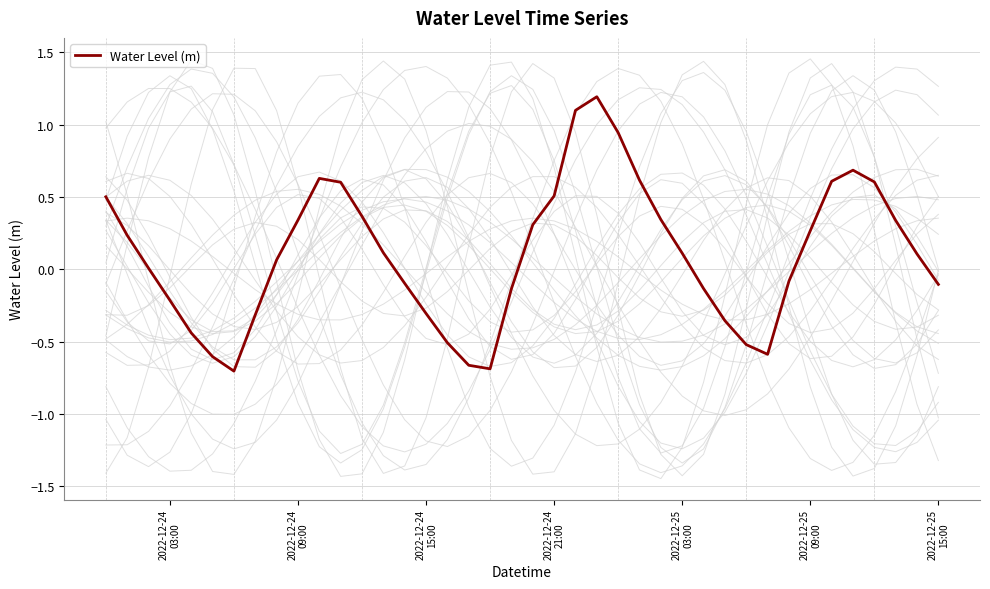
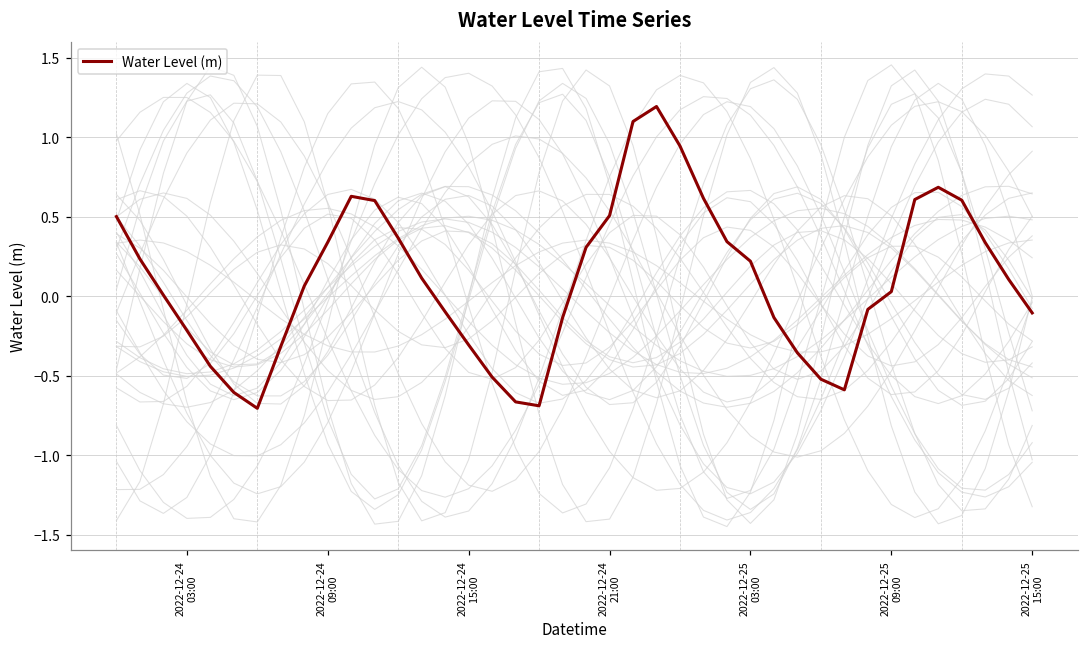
Water Level (m), 2022-12-25 03:00: 0.11 -> 0.22
Water Level (m), 2022-12-25 09:00: 0.27 -> 0.03
